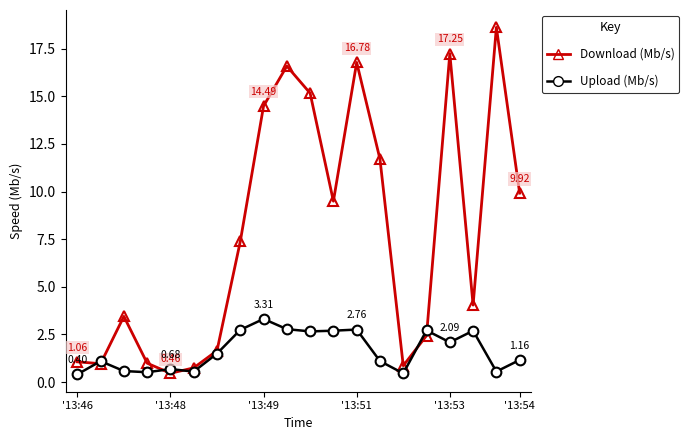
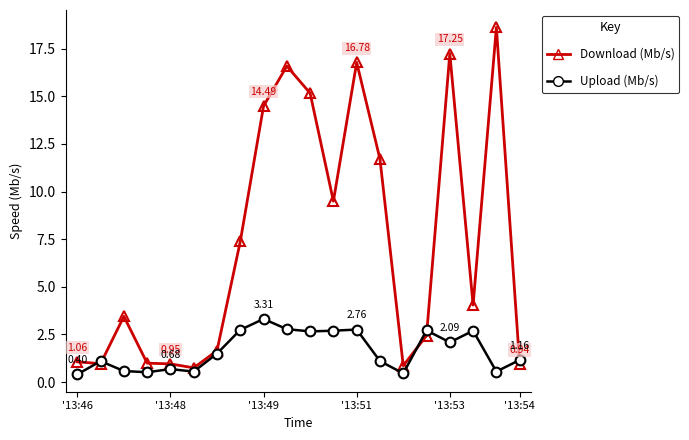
Download (Mb/s), '13:48: 0.46 -> 0.95
Download (Mb/s), '13:54: 9.92 -> 0.94
